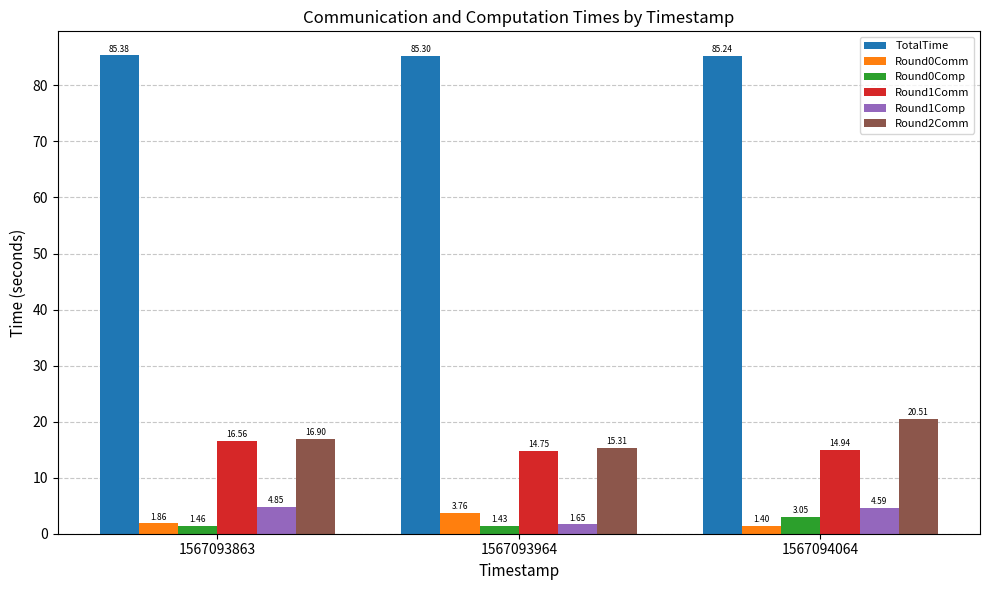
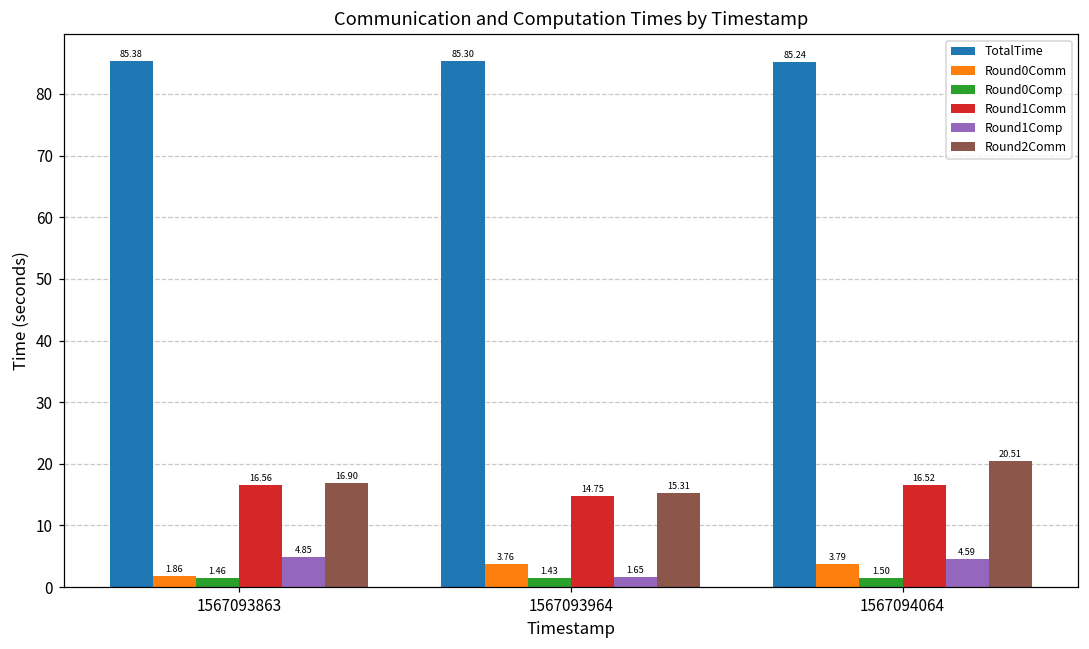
Round0Comm, 1567094064: 1.40 -> 3.79
Round0Comp, 1567094064: 3.05 -> 1.50
Round1Comm, 1567094064: 14.94 -> 16.52
